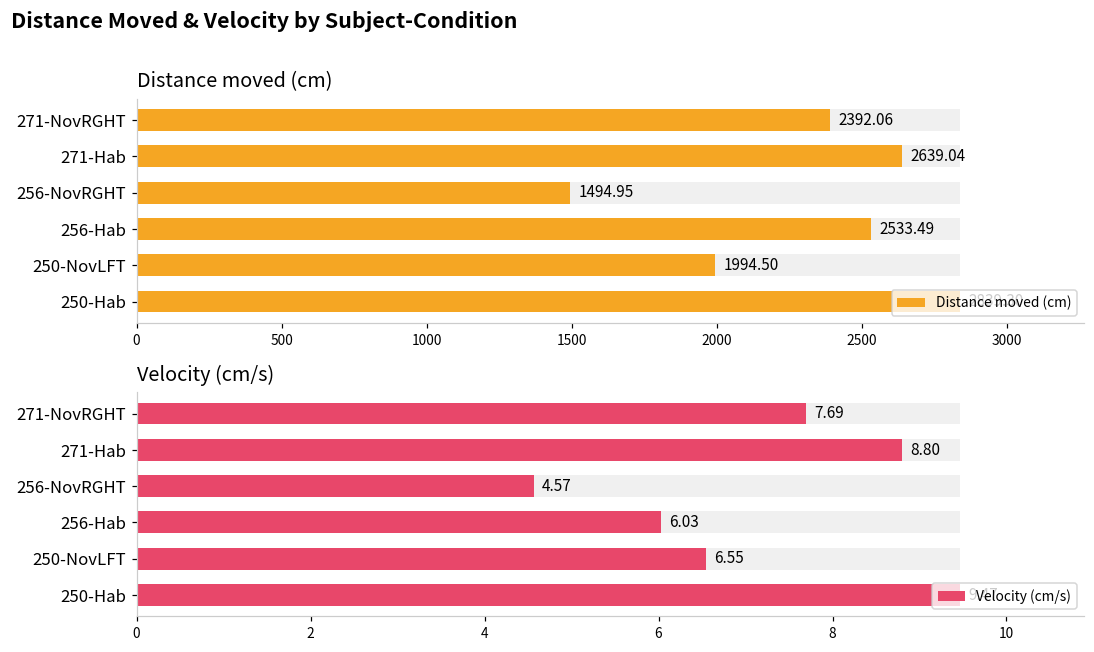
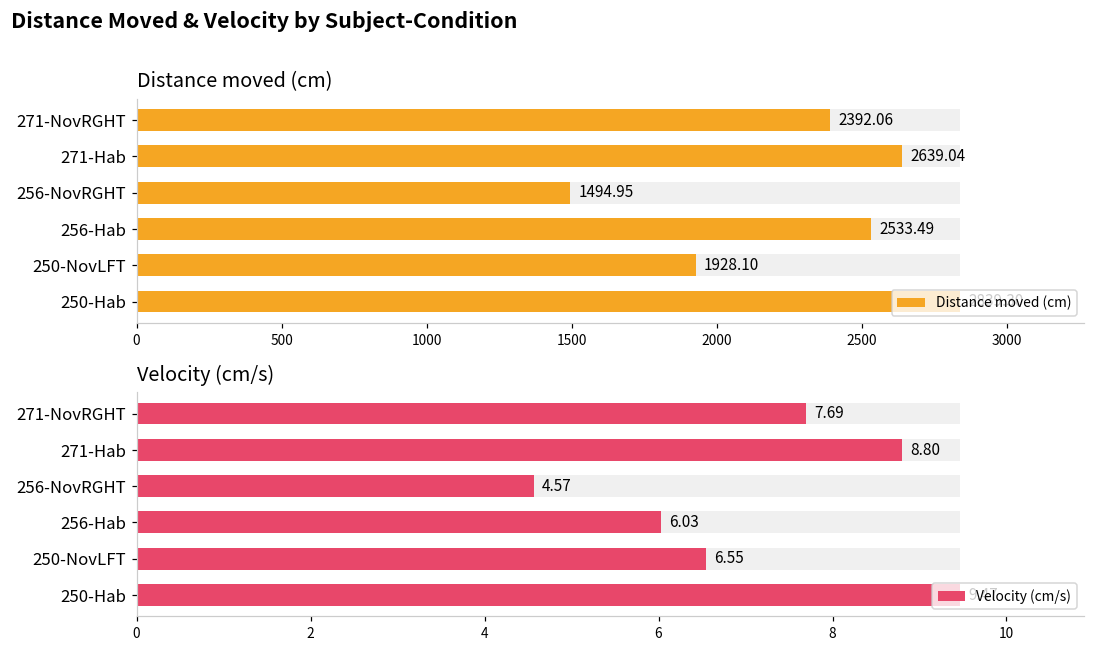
Distance moved (cm), Distance moved (cm), 250-NovLFT: 1994.50 -> 1928.10
